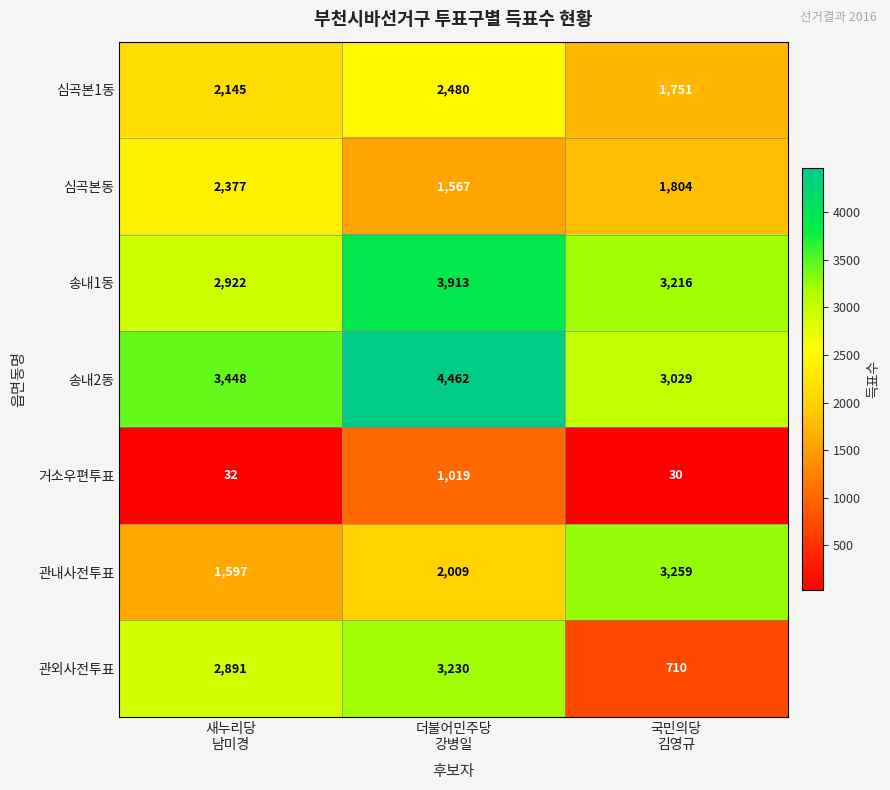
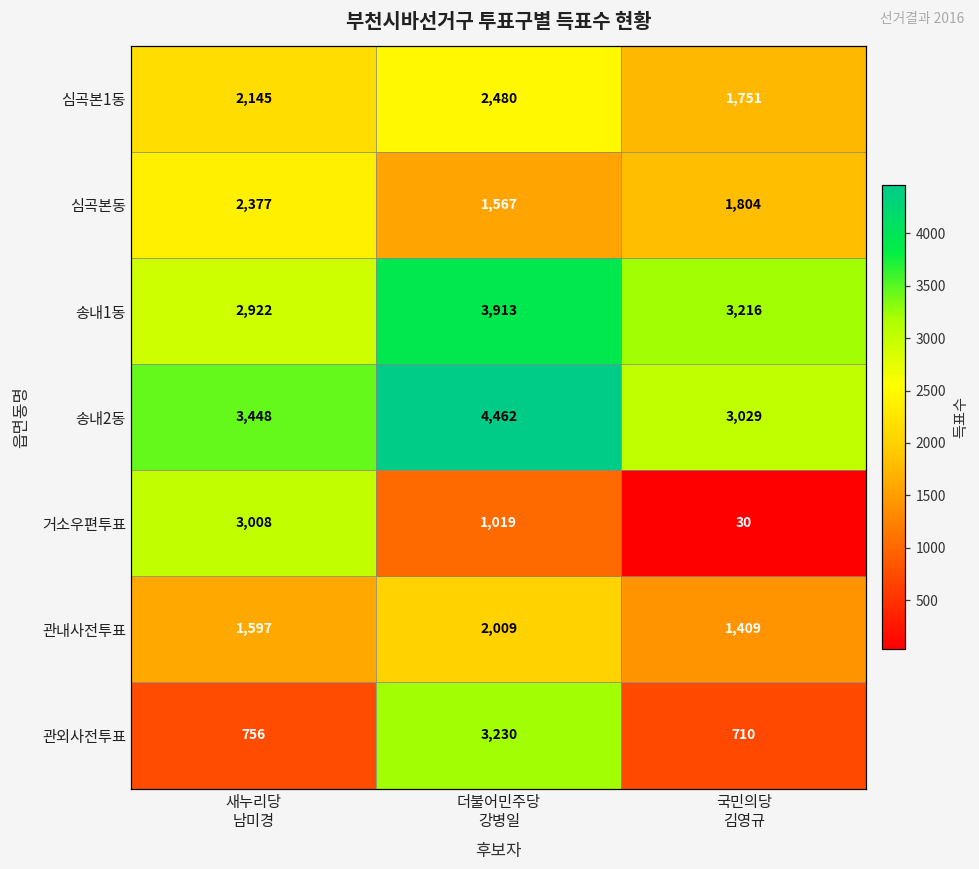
거소우편투표, 새누리당 남미경: 32 -> 3,008
관내사전투표, 국민의당 김영규: 3,259 -> 1,409
관외사전투표, 새누리당 남미경: 2,891 -> 756
